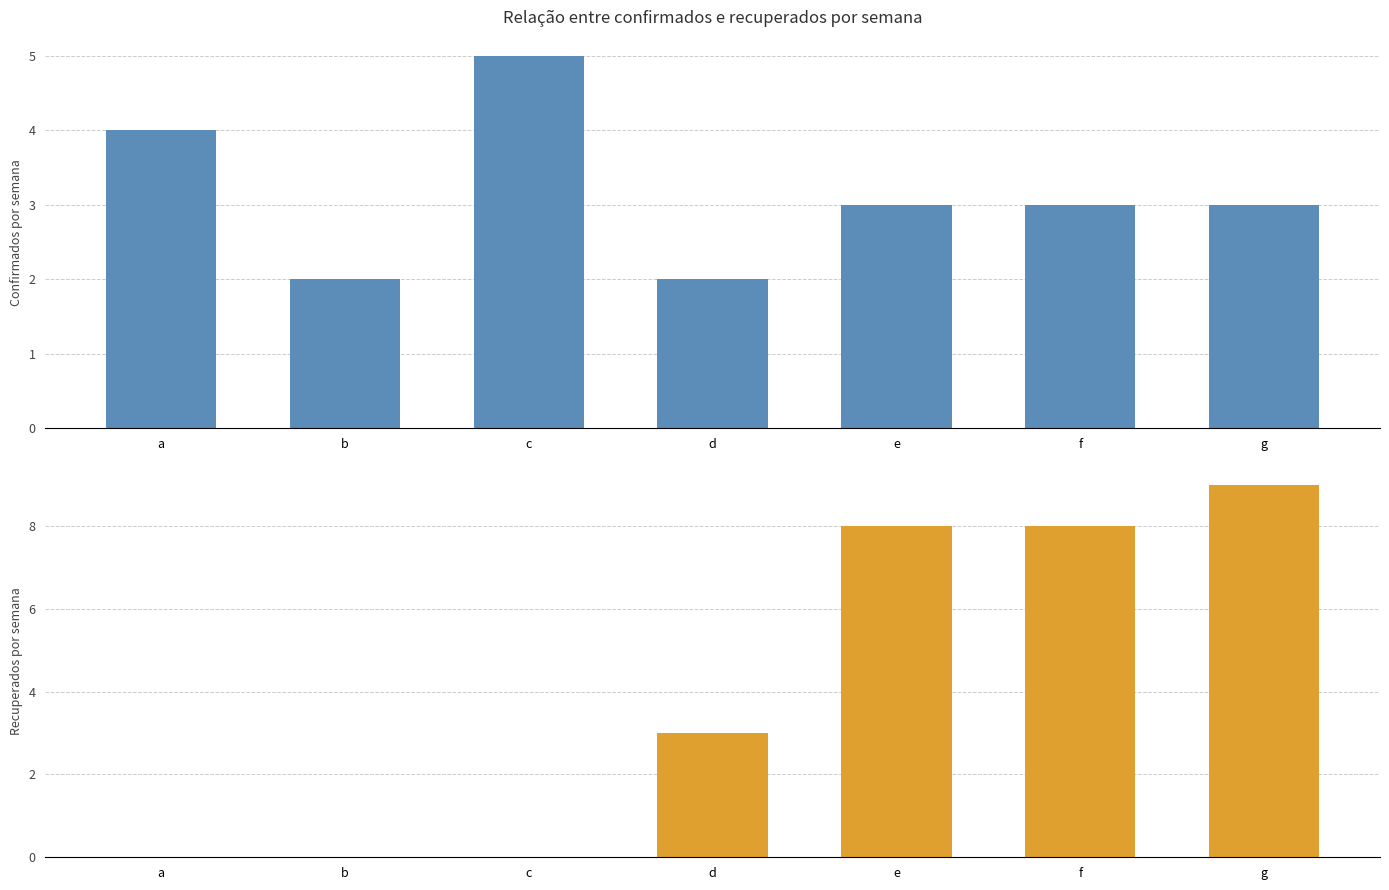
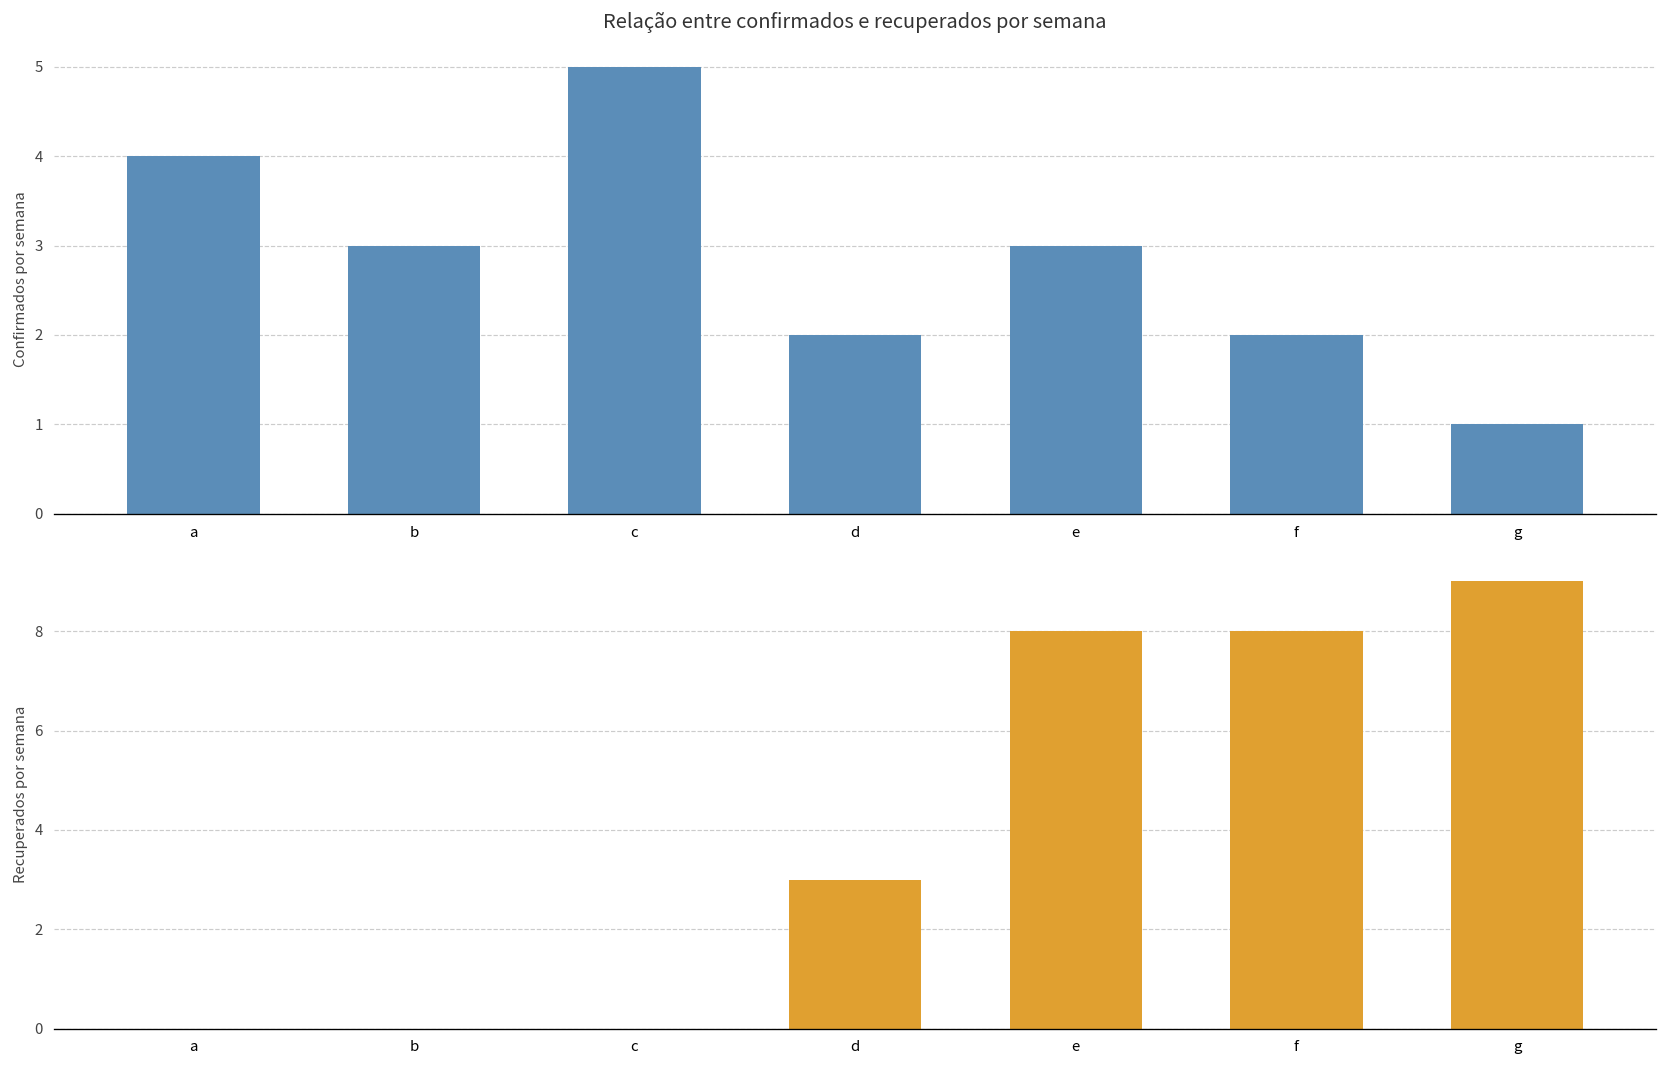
Relação entre confirmados e recuperados por semana, b: 2 -> 3
Relação entre confirmados e recuperados por semana, f: 3 -> 2
Relação entre confirmados e recuperados por semana, g: 3 -> 1
